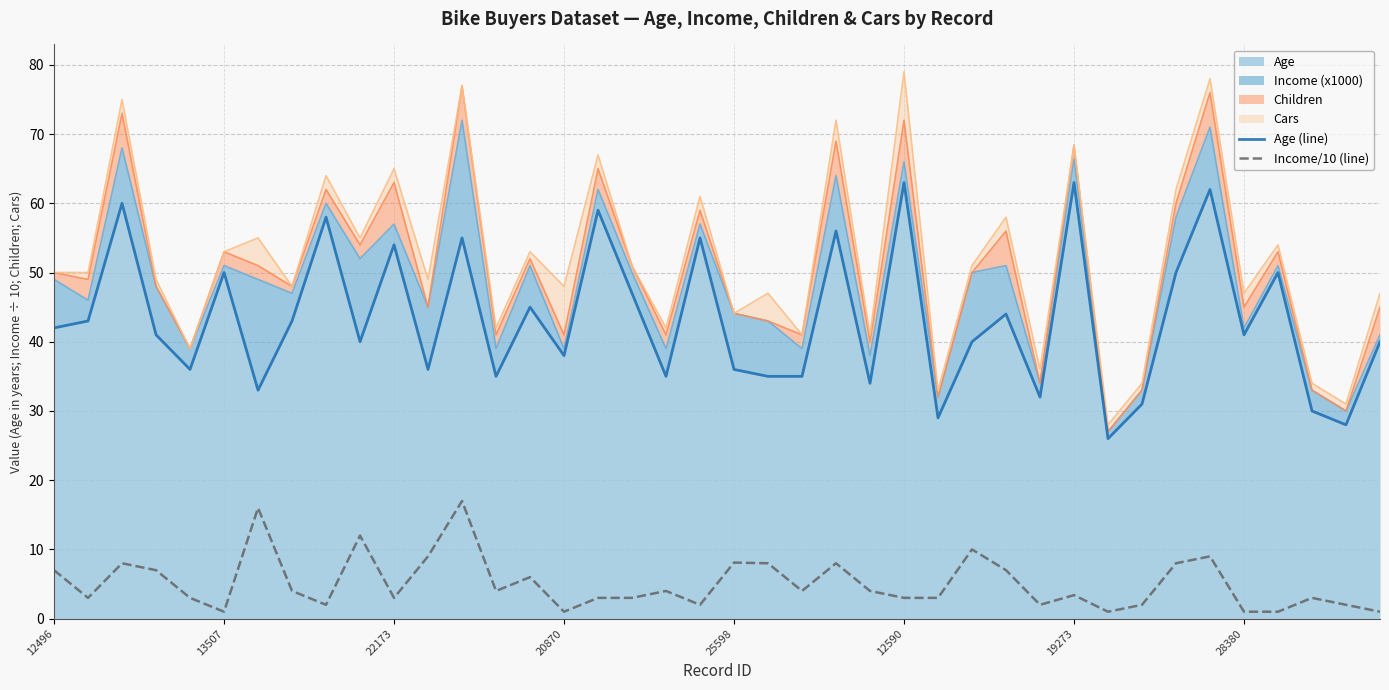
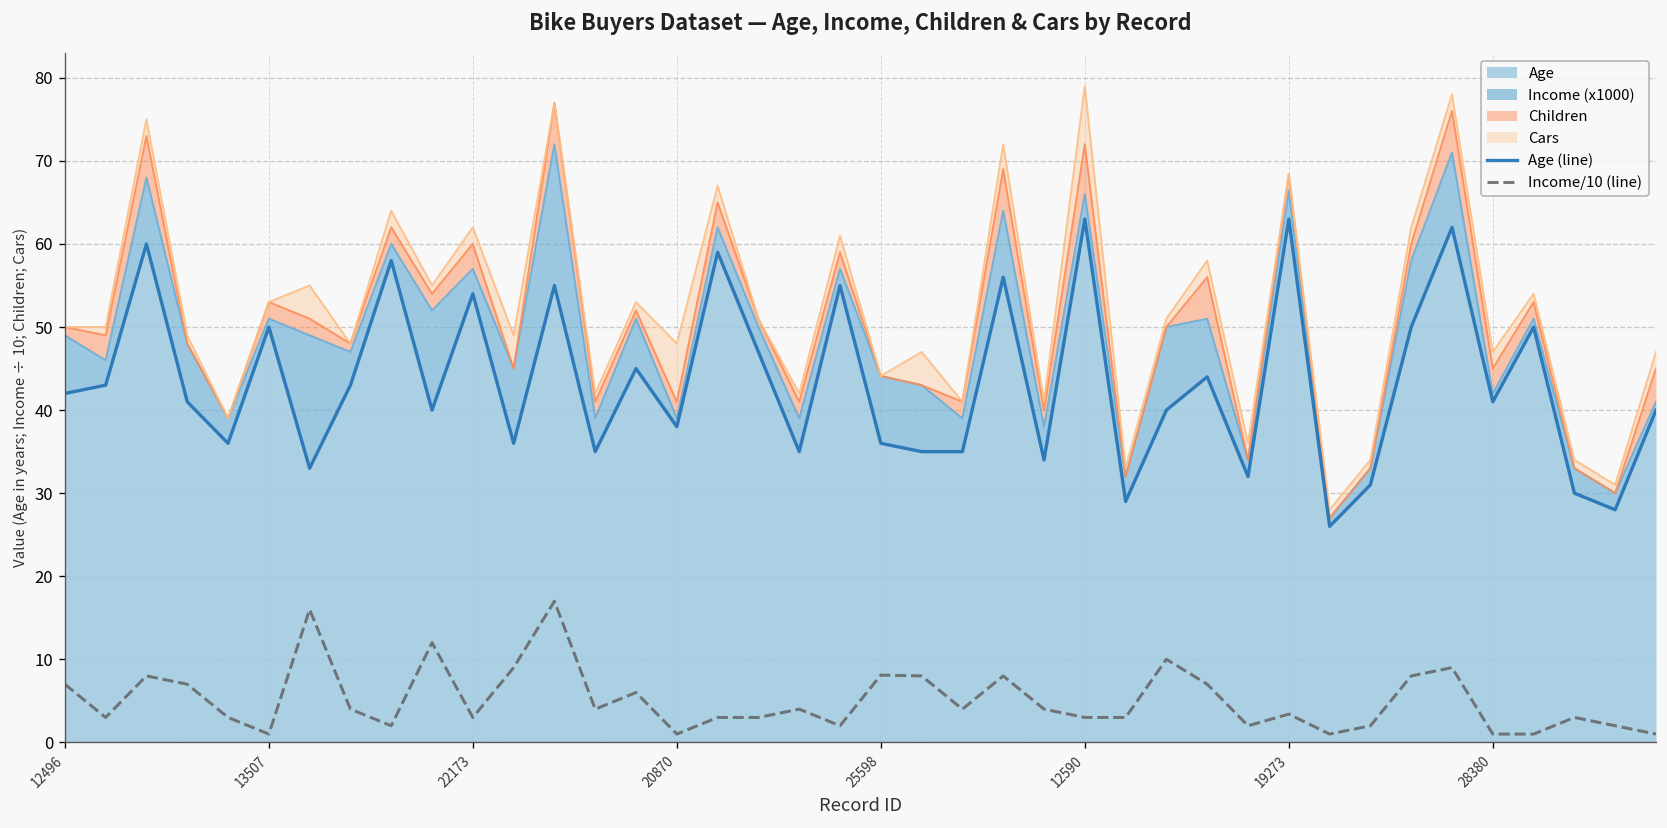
Children, 22173: 6 -> 3
